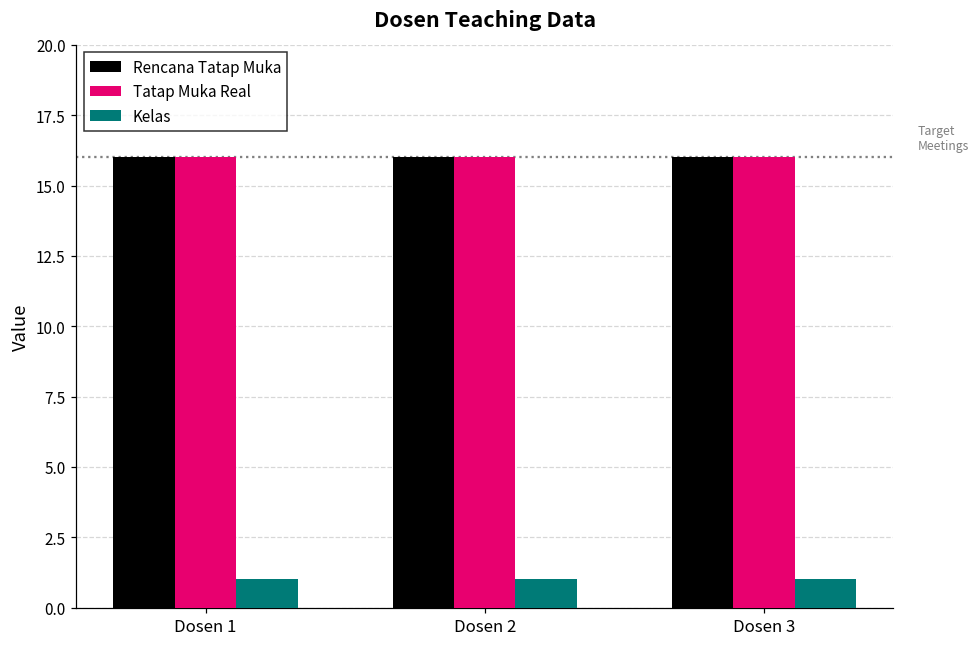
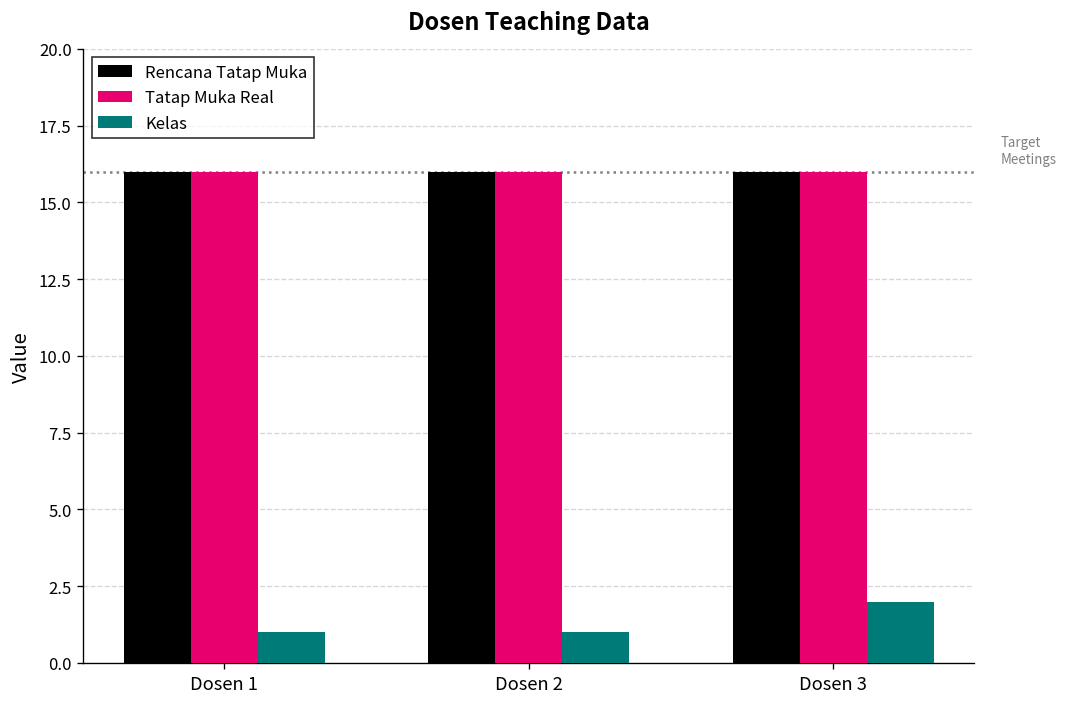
Kelas, Dosen 3: 1 -> 2
